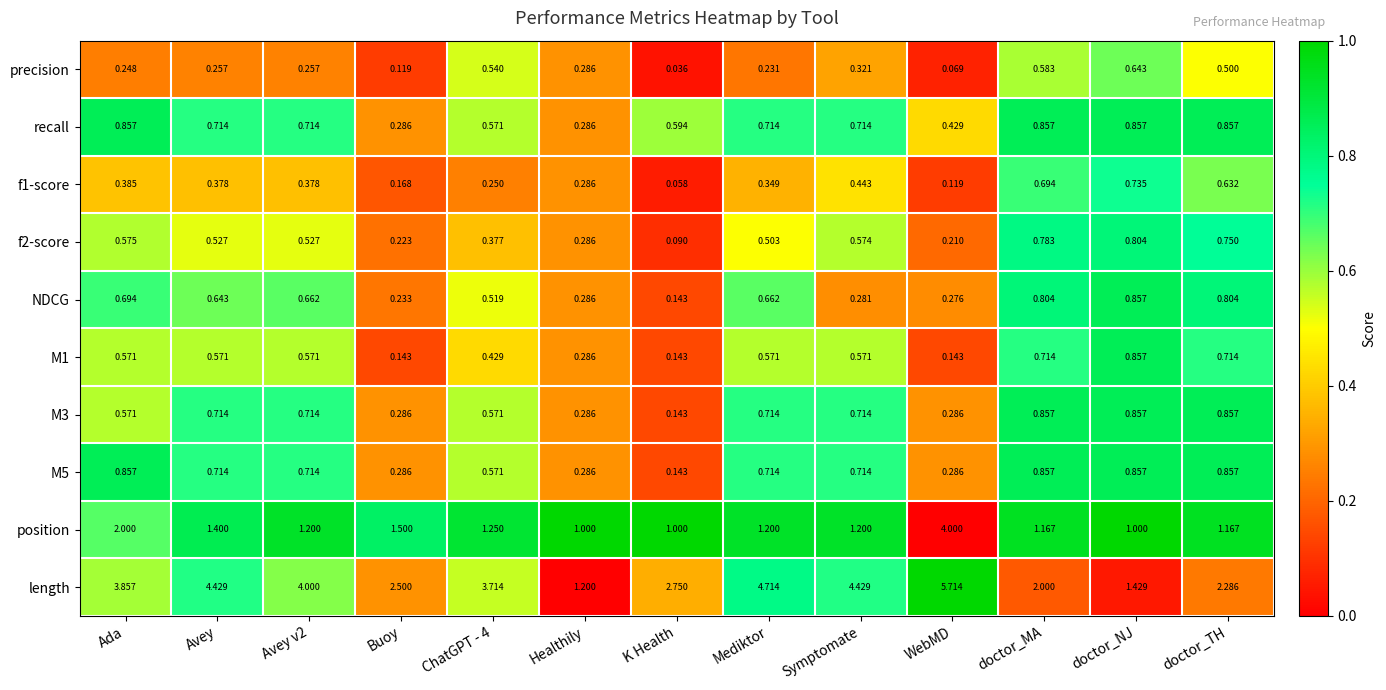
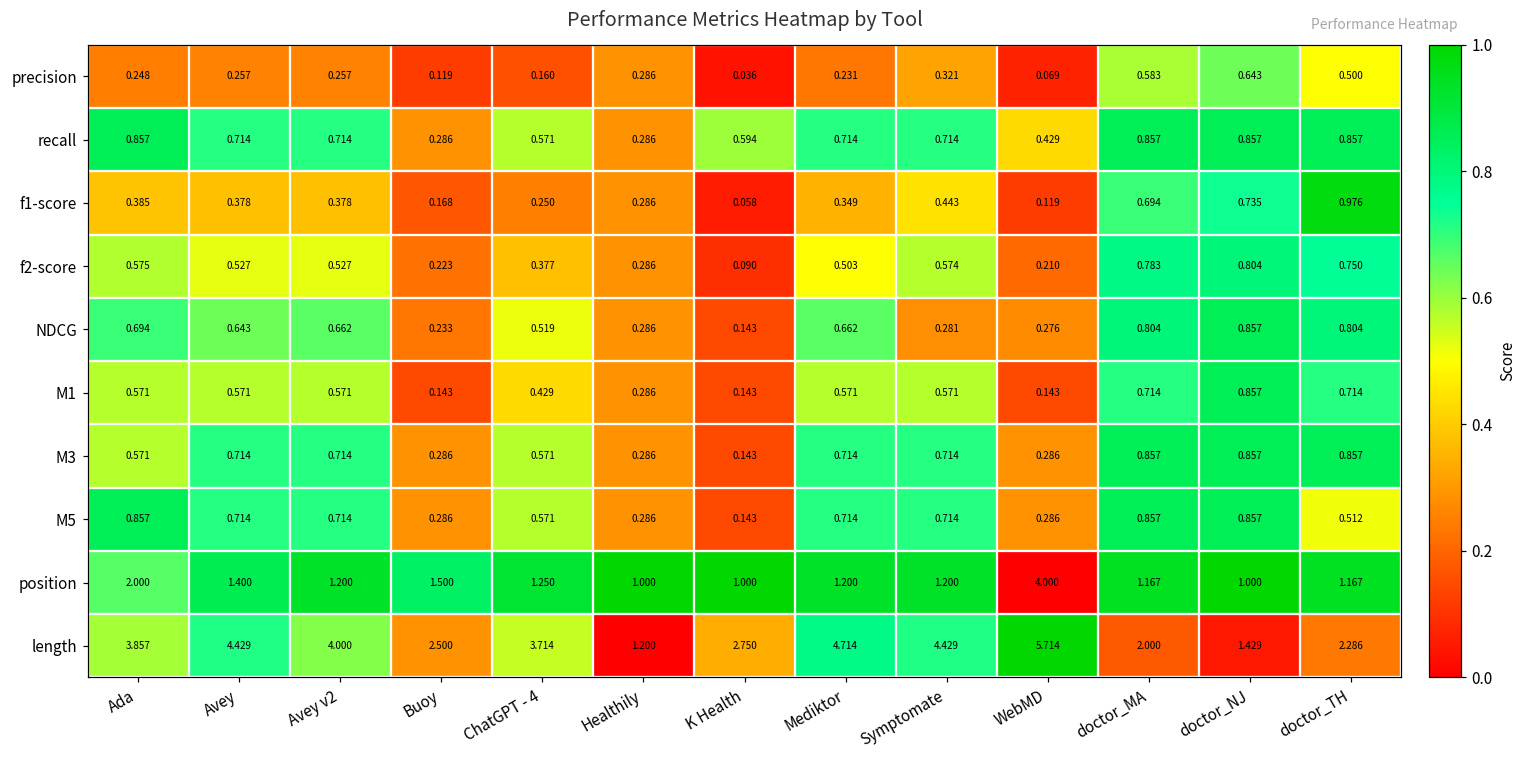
precision, ChatGPT - 4: 0.540 -> 0.160
f1-score, doctor_TH: 0.632 -> 0.976
M5, doctor_TH: 0.857 -> 0.512
